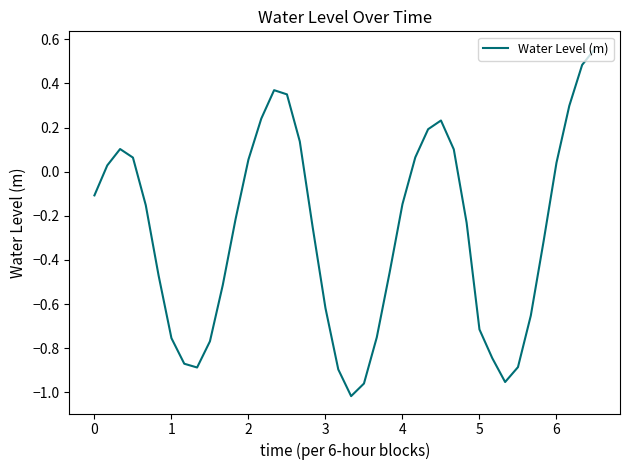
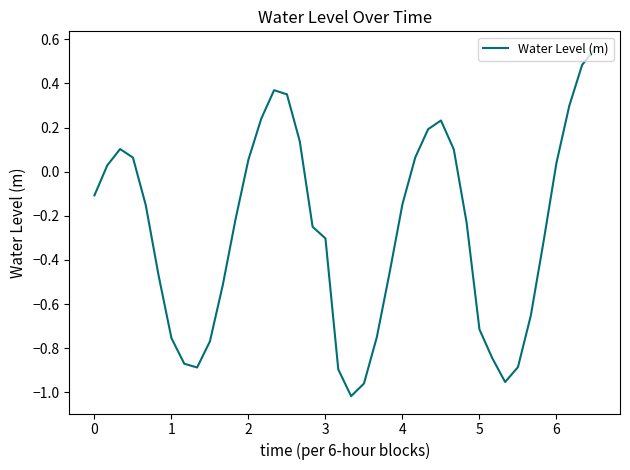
3: -0.62 -> -0.30
